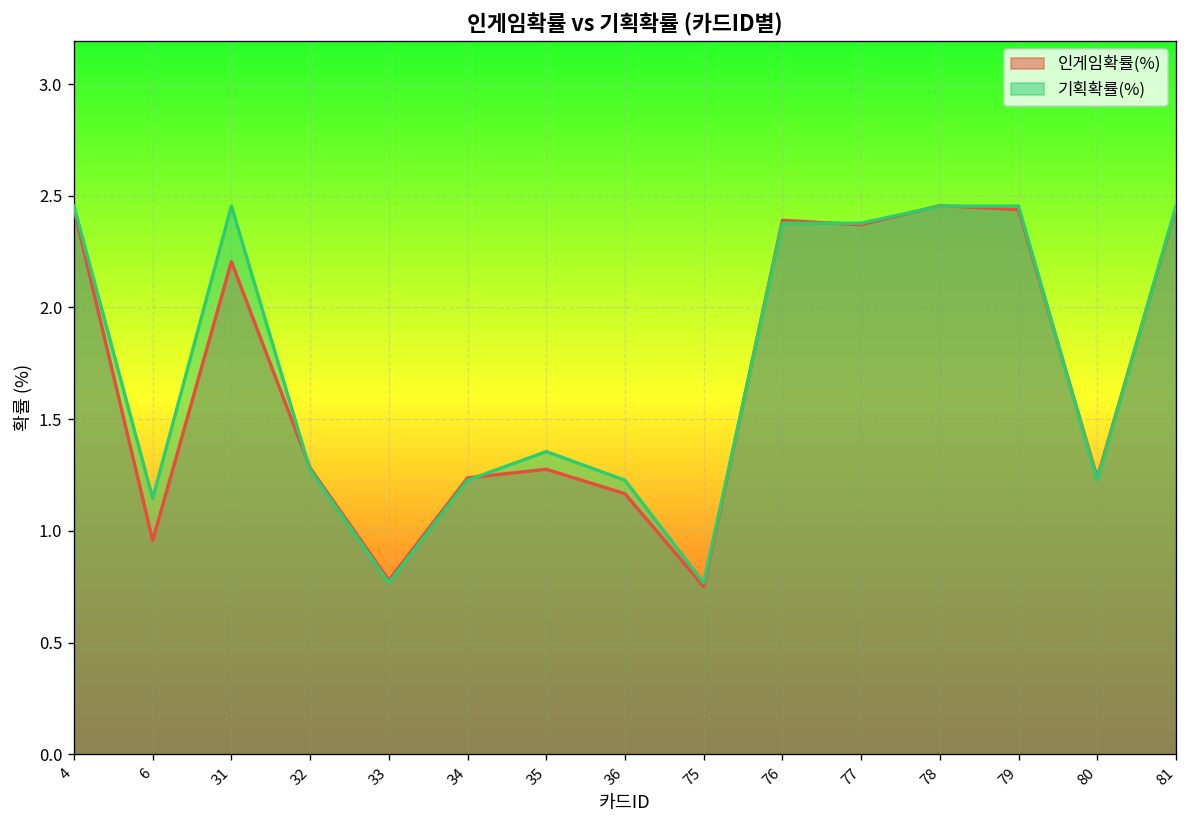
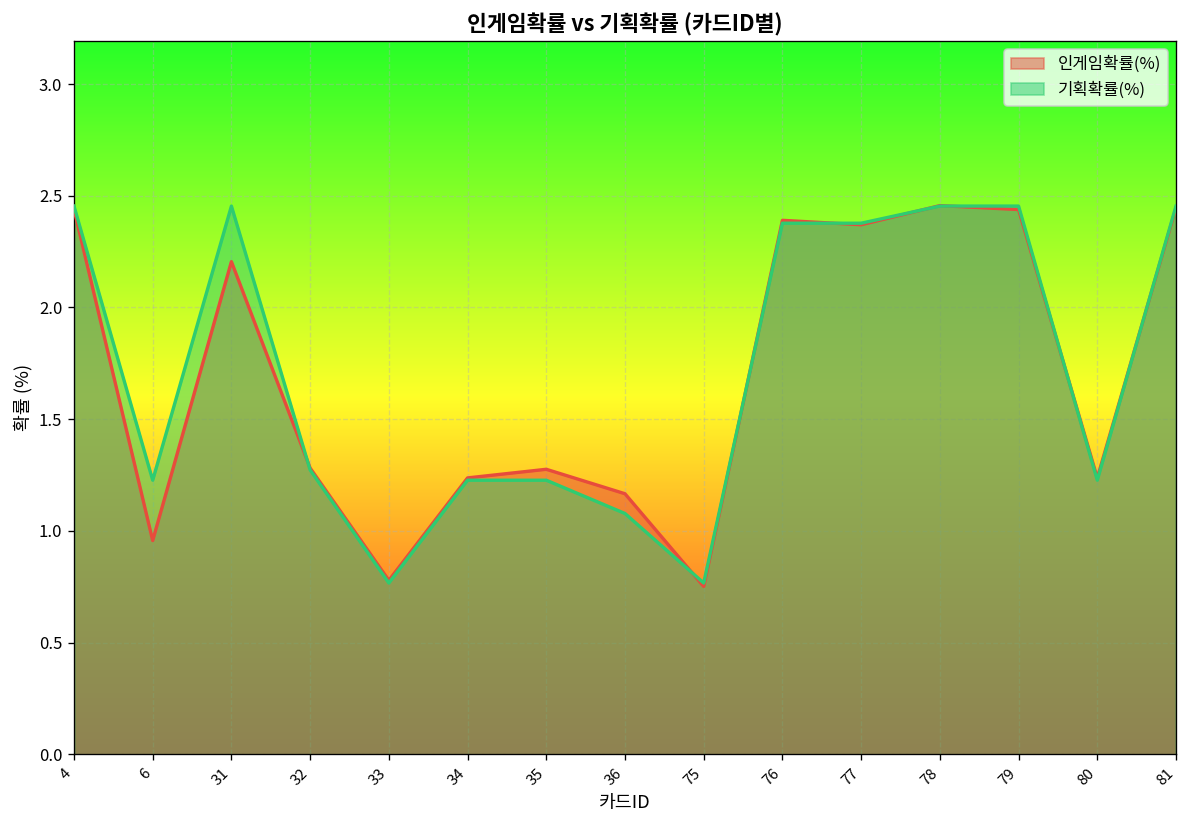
기획확률(%), 6: 1.15 -> 1.23
기획확률(%), 35: 1.36 -> 1.23
기획확률(%), 36: 1.23 -> 1.08
